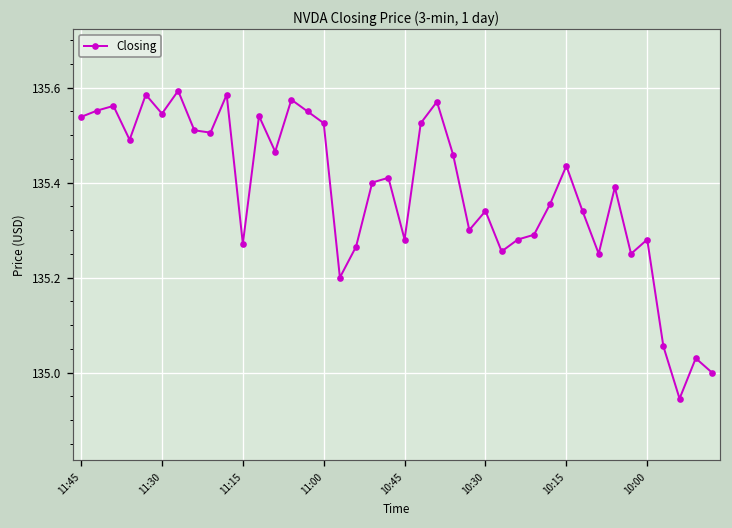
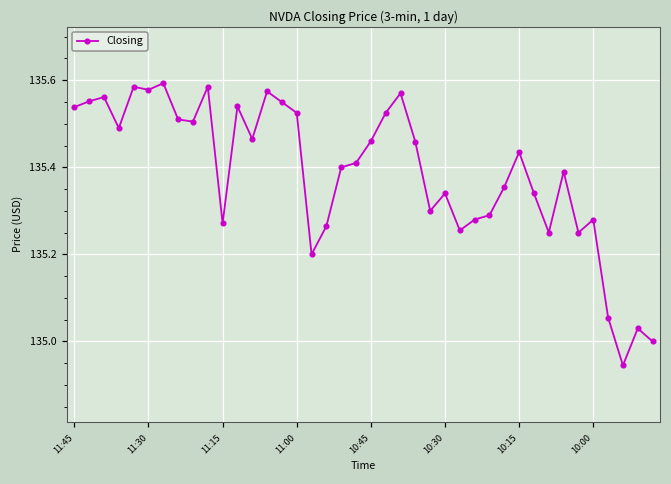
11:30: 135.55 -> 135.58
10:45: 135.28 -> 135.46
